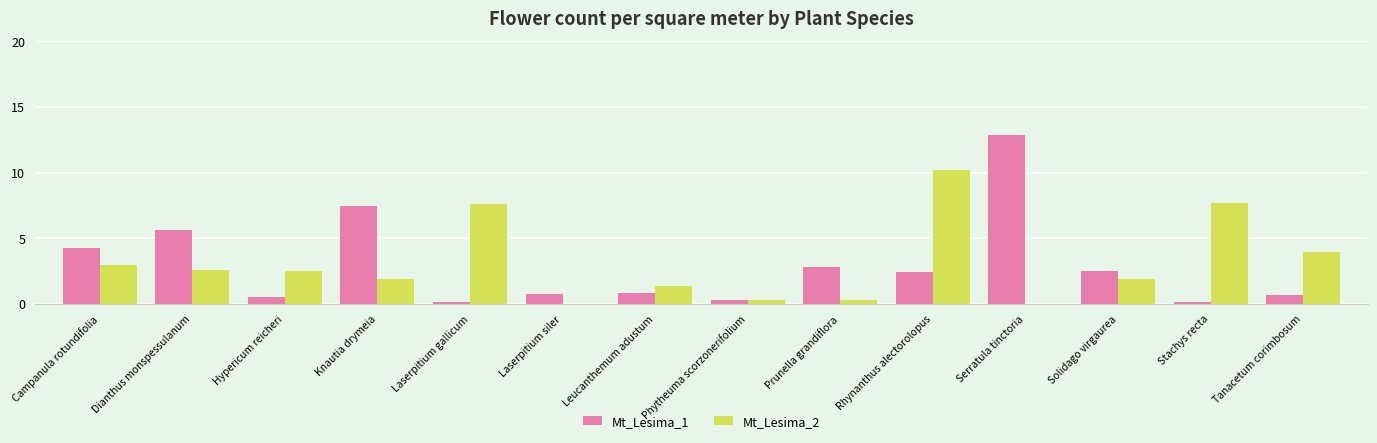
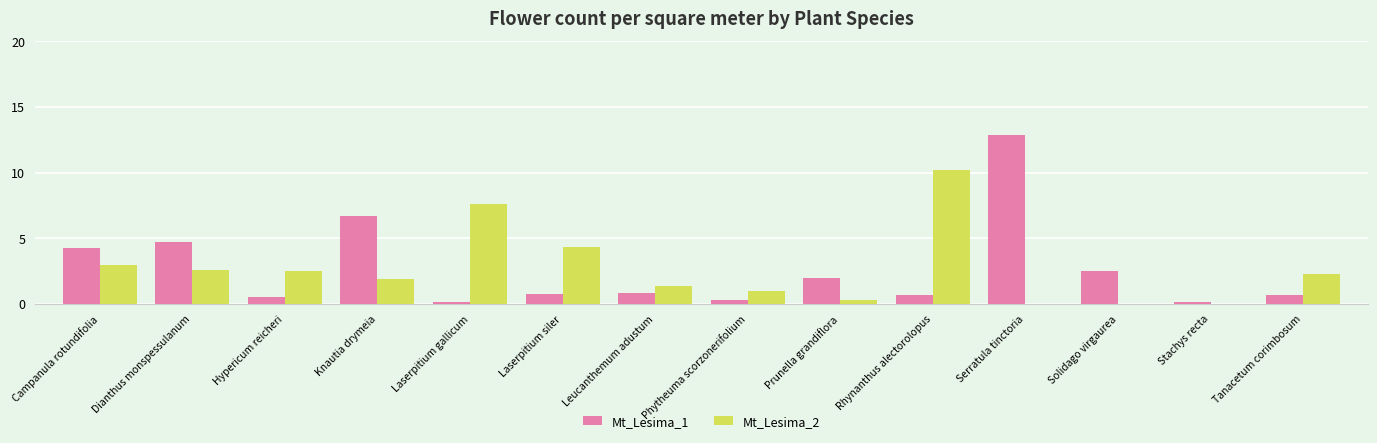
Mt_Lesima_1, Dianthus monspessulanum: 5.6 -> 4.7
Mt_Lesima_1, Knautia drymeia: 7.5 -> 6.7
Mt_Lesima_2, Laserpitium siler: 0.0 -> 4.3
Mt_Lesima_2, Phytheuma scorzonerifolium: 0.3 -> 1.0
Mt_Lesima_1, Prunella grandiflora: 2.8 -> 2.0
Mt_Lesima_1, Rhynanthus alectorolopus: 2.4 -> 0.7
Mt_Lesima_2, Solidago virgaurea: 1.9 -> 0.0
Mt_Lesima_2, Stachys recta: 7.7 -> 0.0
Mt_Lesima_2, Tanacetum corimbosum: 3.9 -> 2.2
